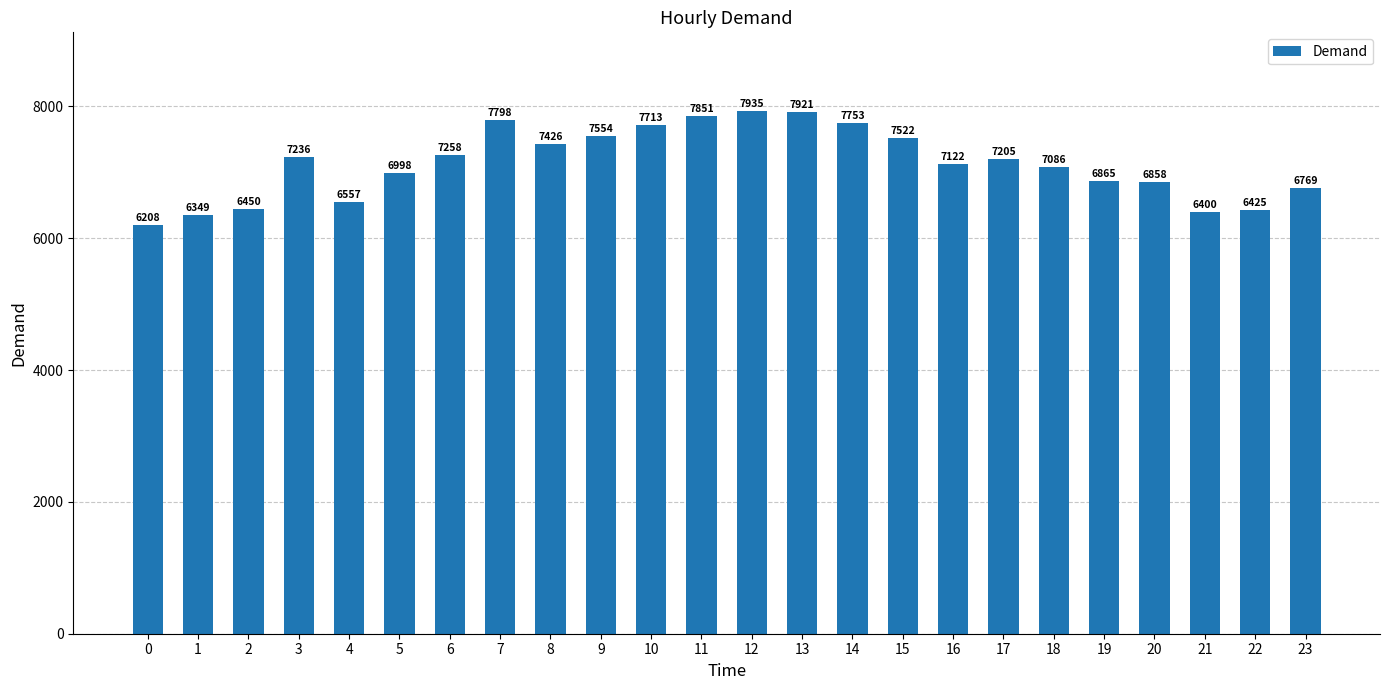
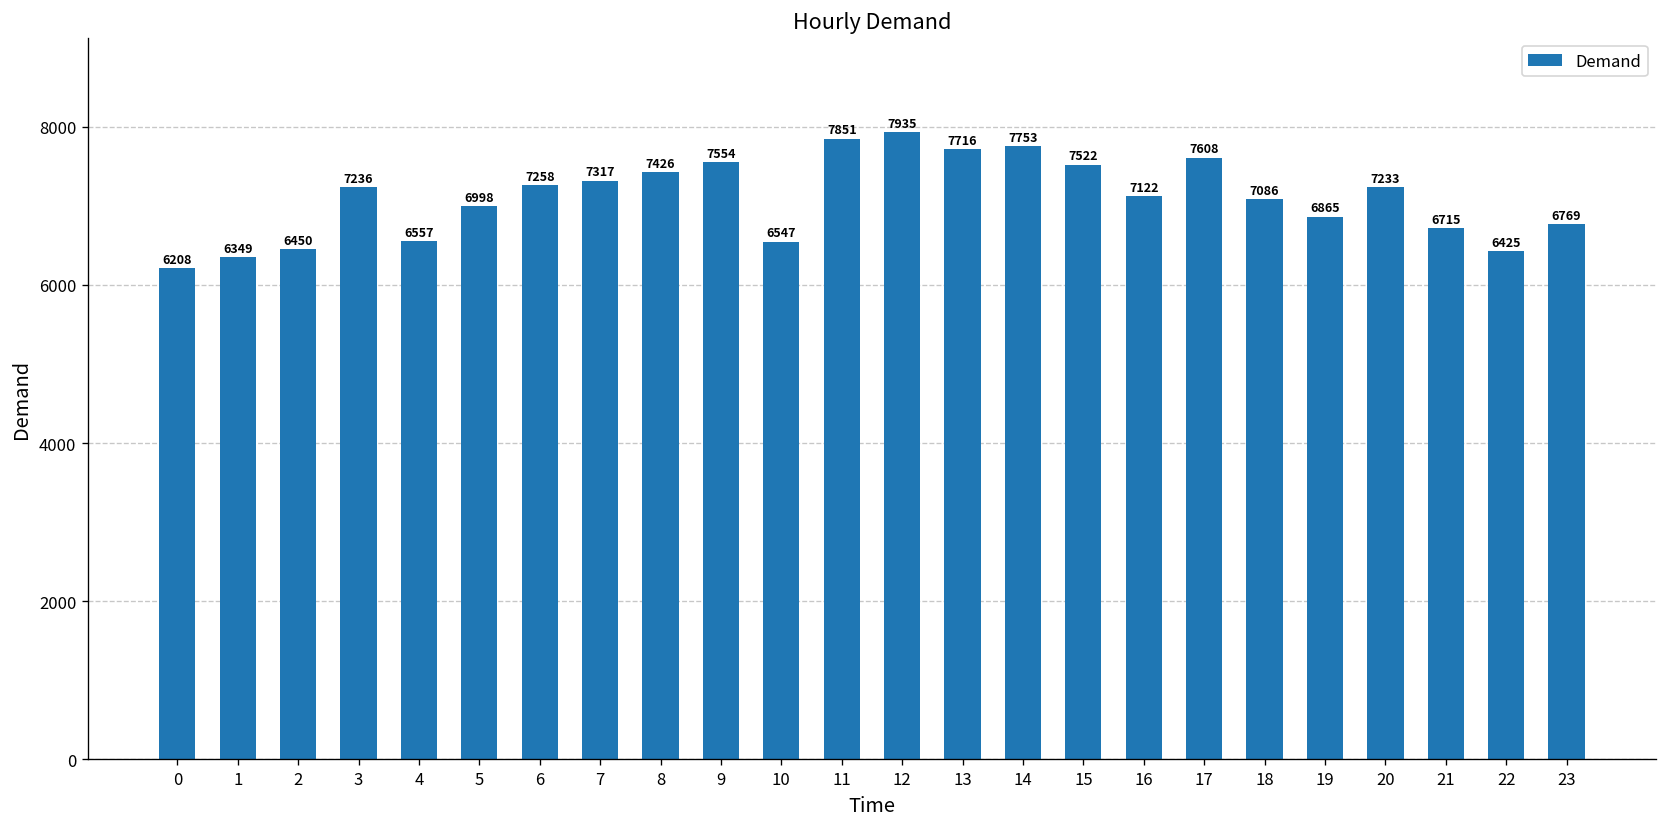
7: 7798 -> 7317
10: 7713 -> 6547
13: 7921 -> 7716
17: 7205 -> 7608
20: 6858 -> 7233
21: 6400 -> 6715
